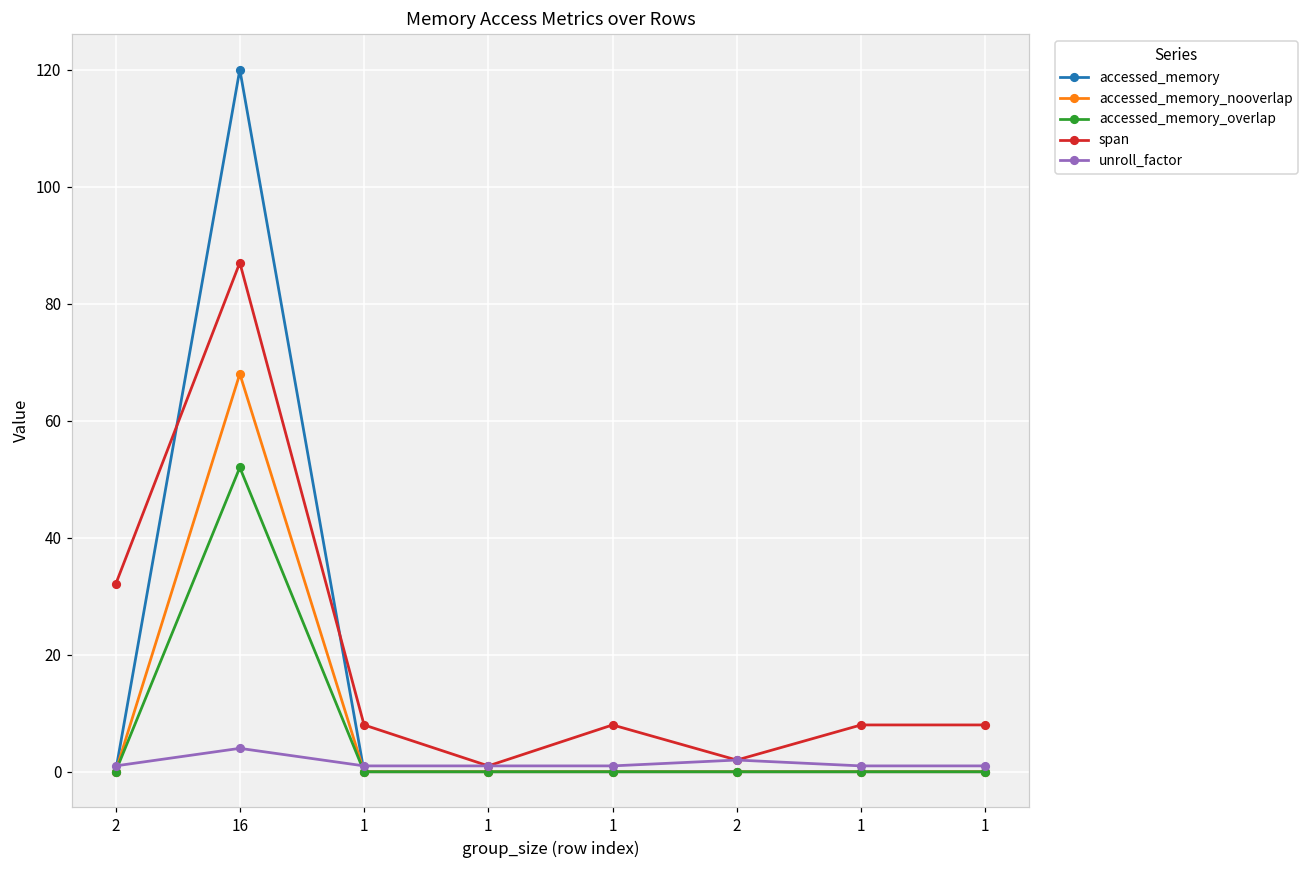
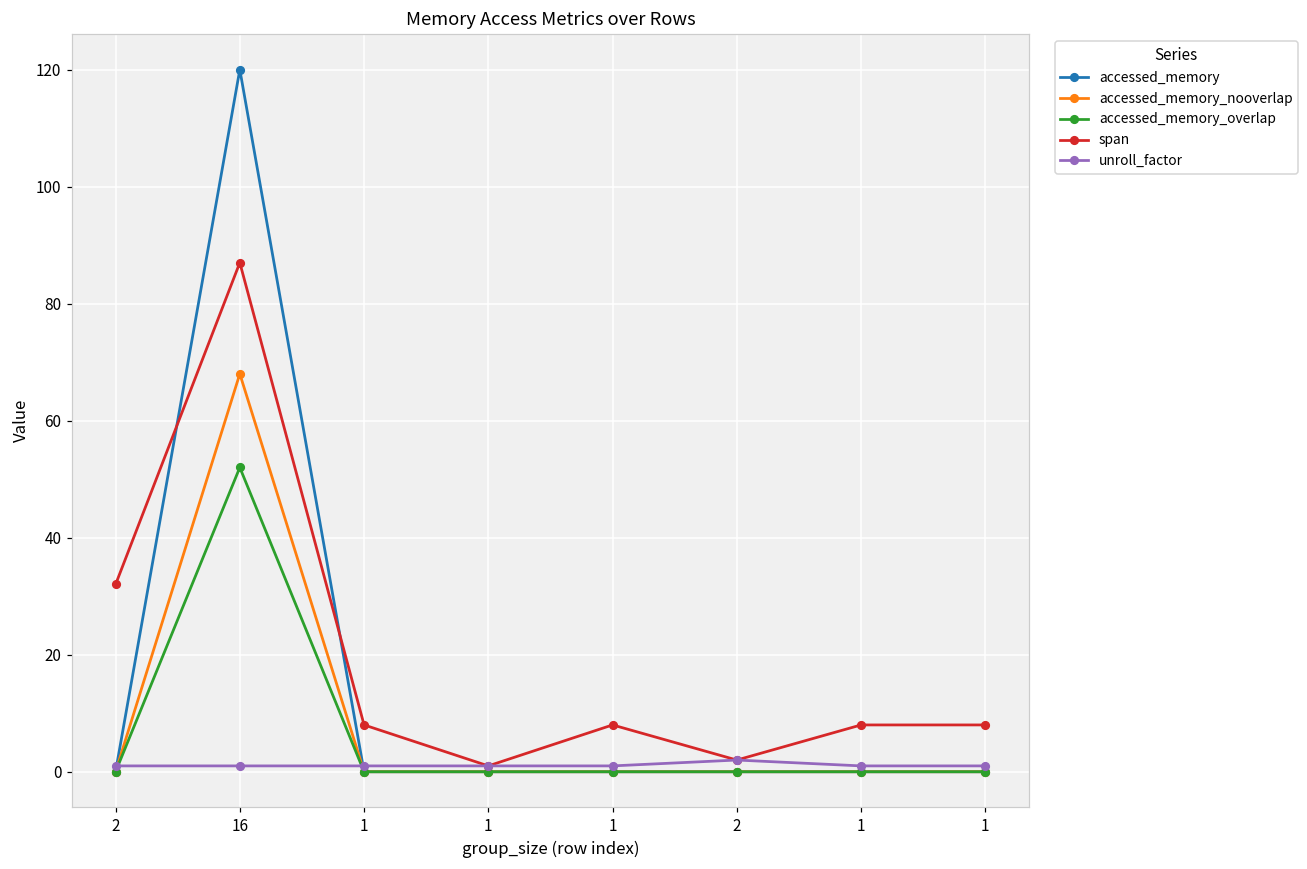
unroll_factor, 16: 4 -> 1
